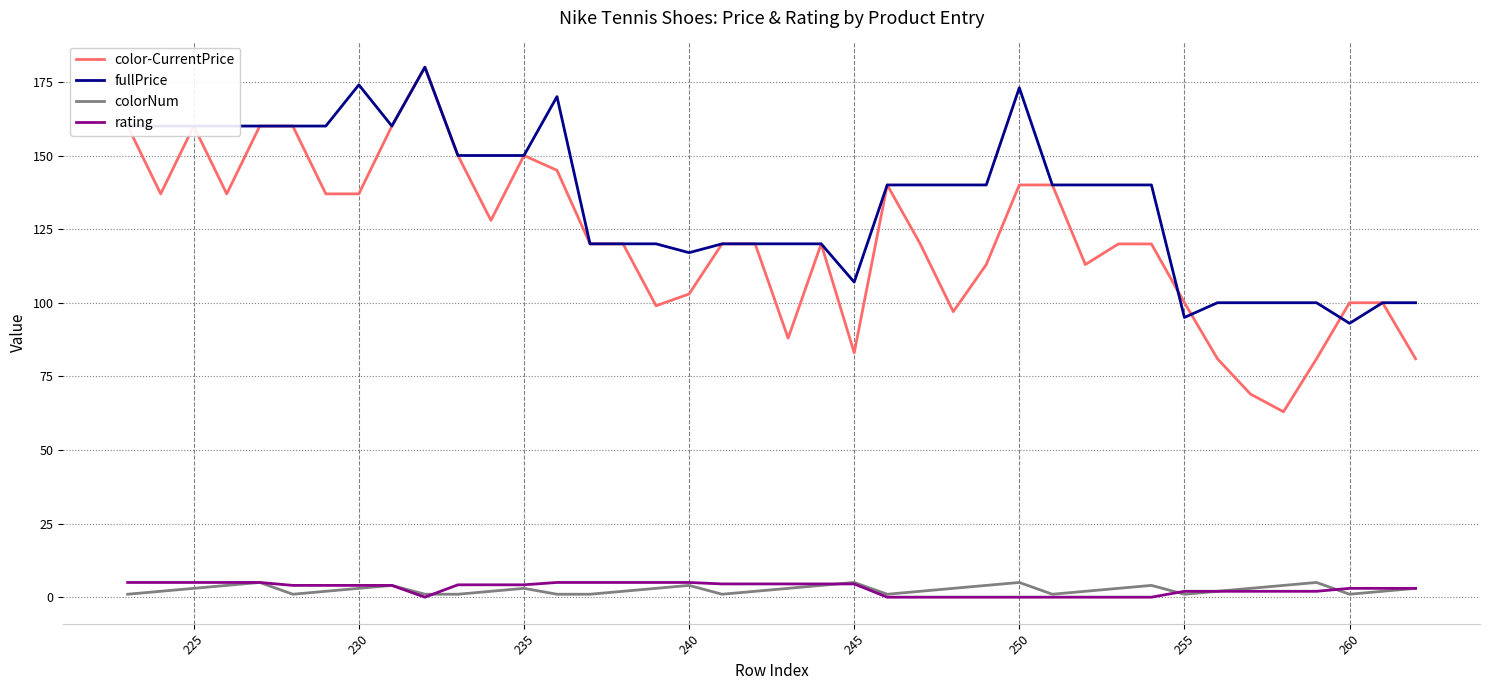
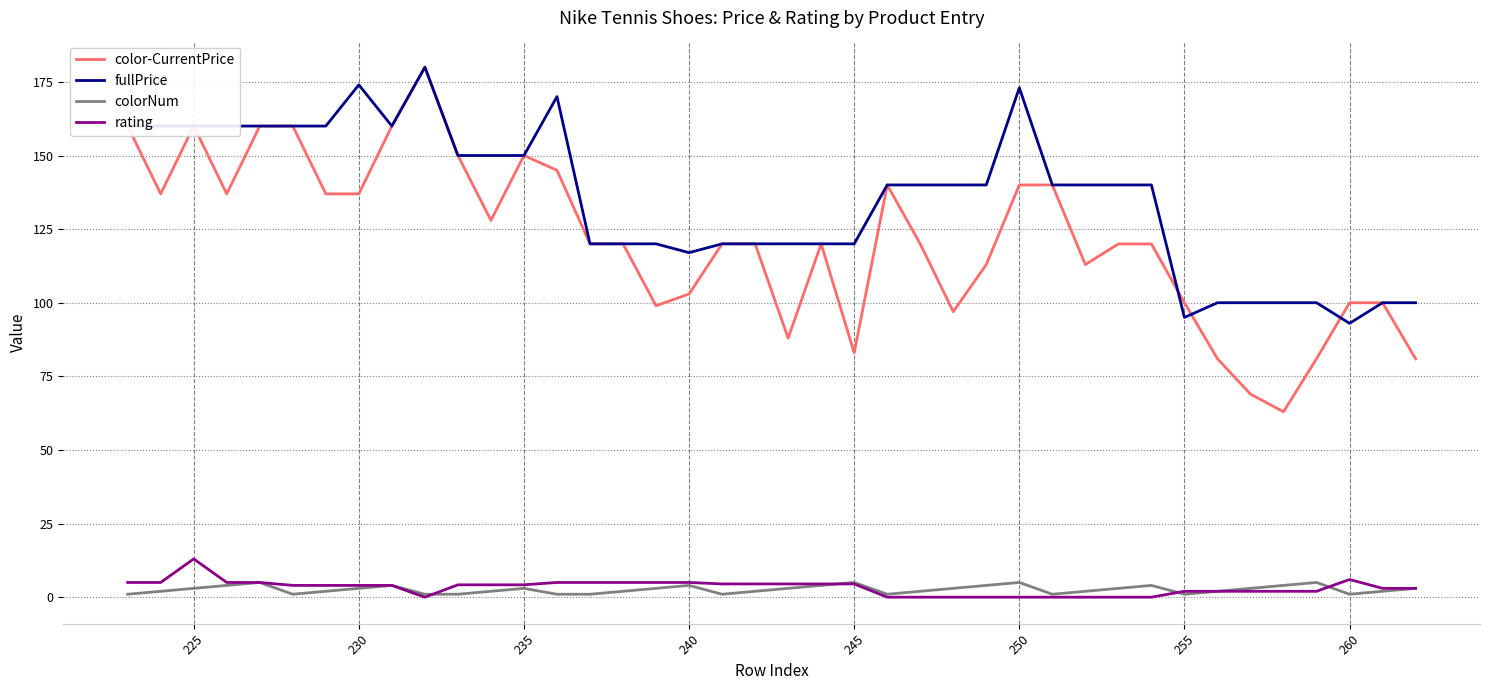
rating, 225: 5 -> 13
fullPrice, 245: 107 -> 120
rating, 260: 3 -> 6
